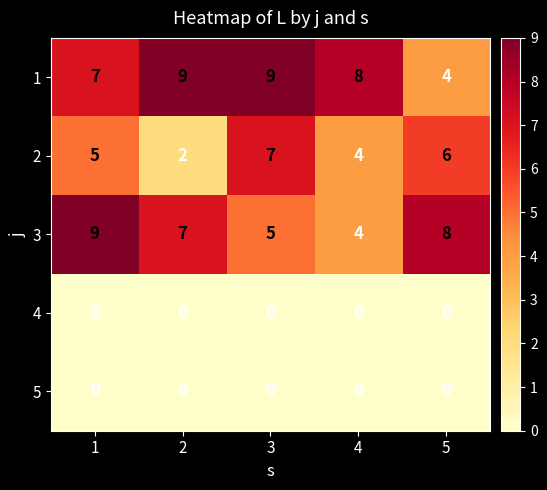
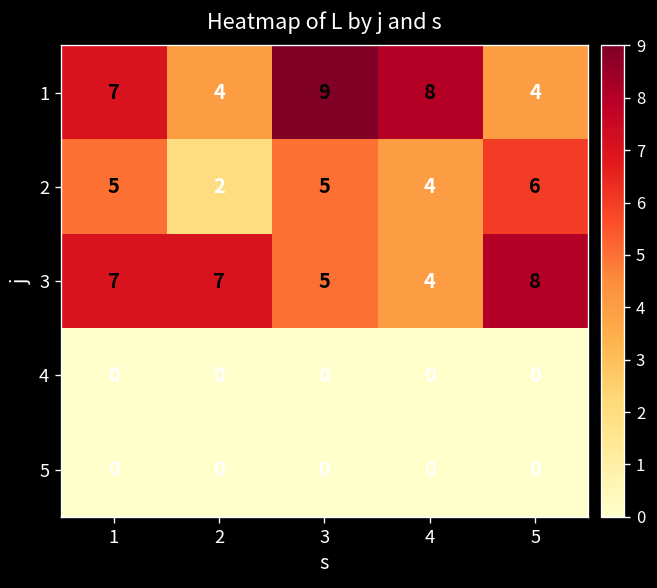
1, 2: 9 -> 4
2, 3: 7 -> 5
3, 1: 9 -> 7
